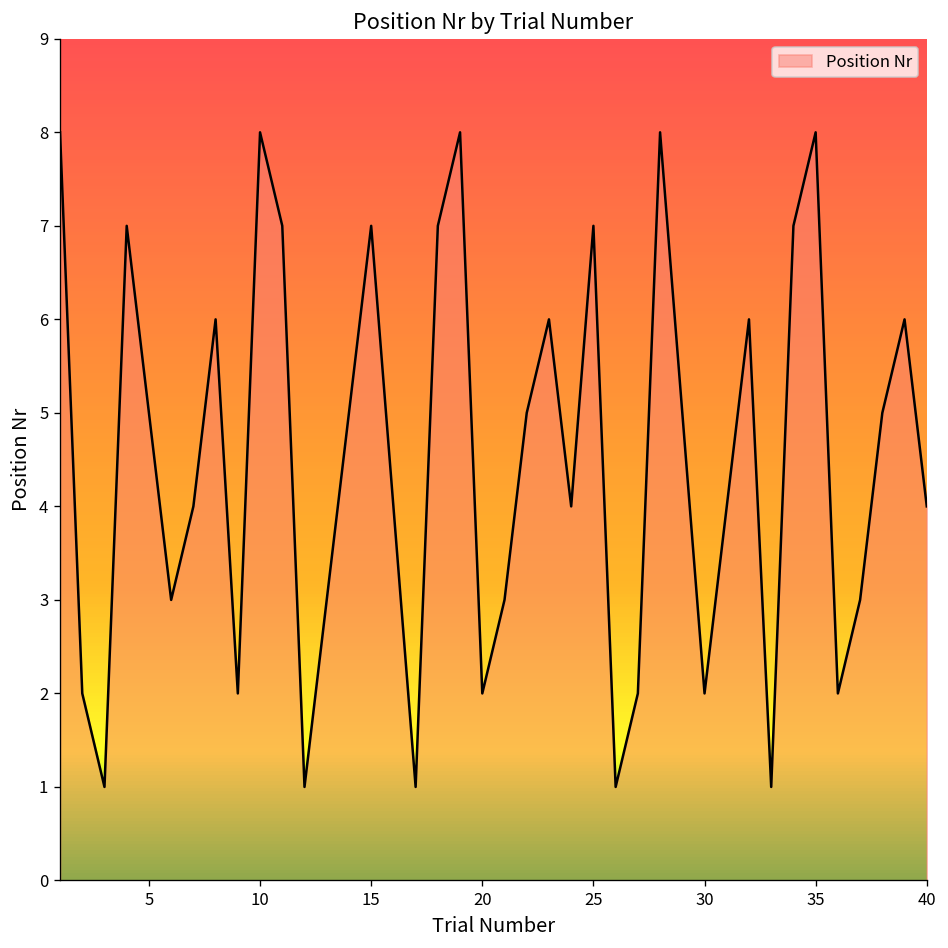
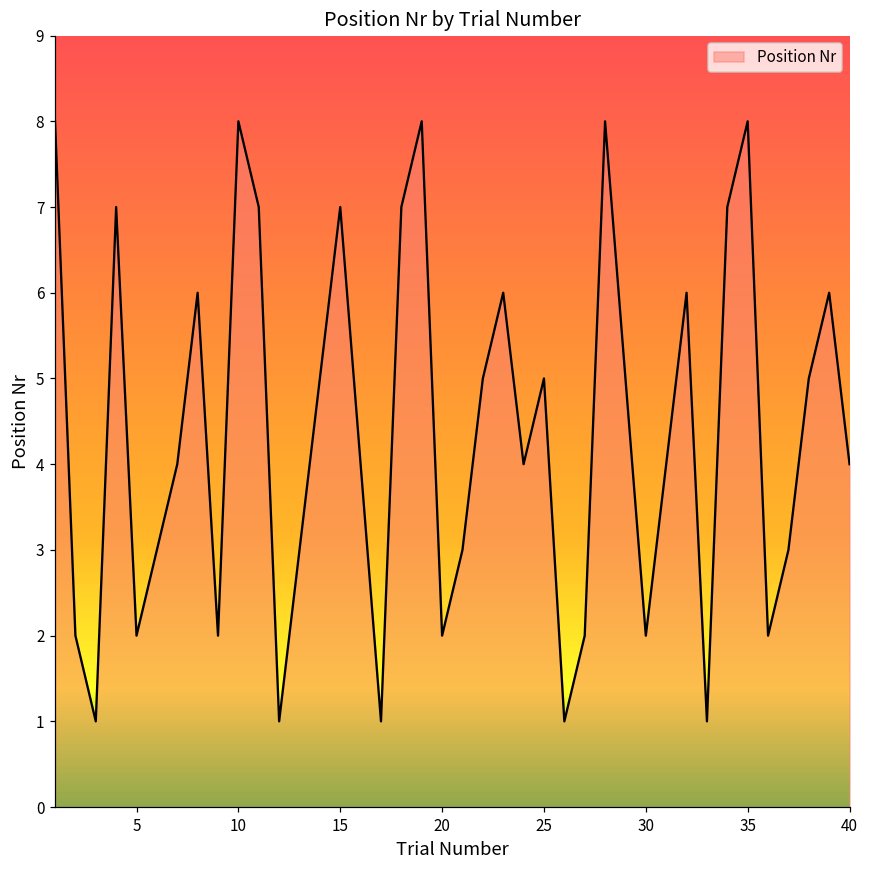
5: 5 -> 2
25: 7 -> 5
